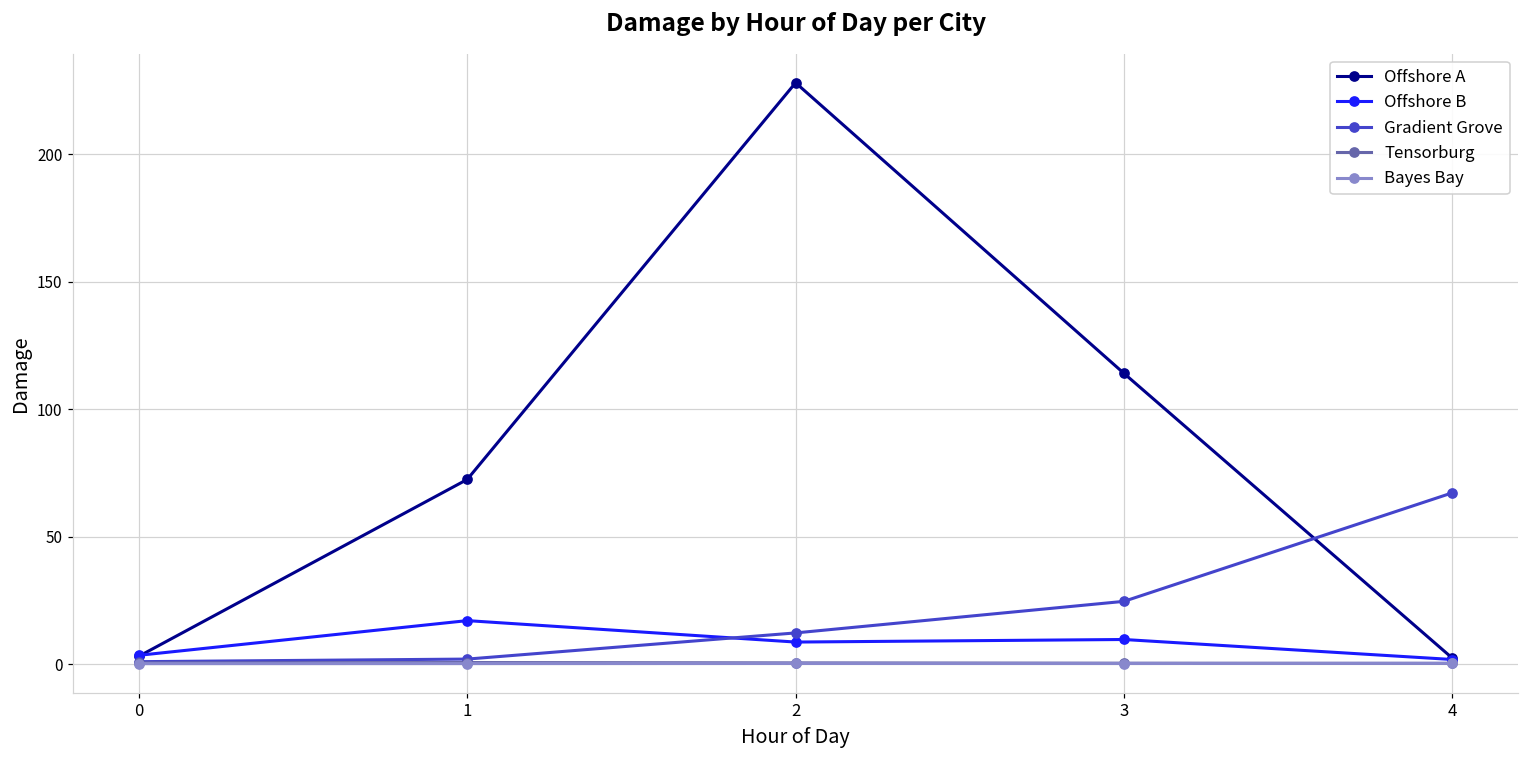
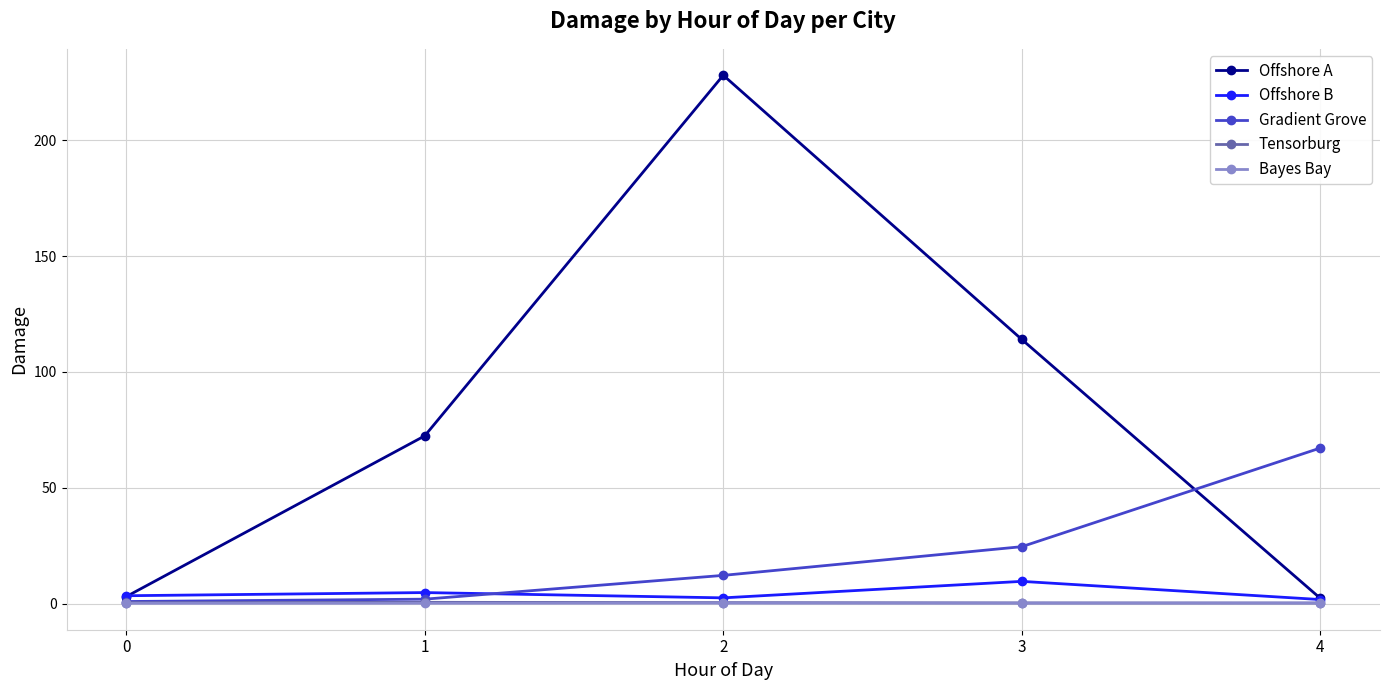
Offshore B, 1: 17 -> 5
Offshore B, 2: 9 -> 3
